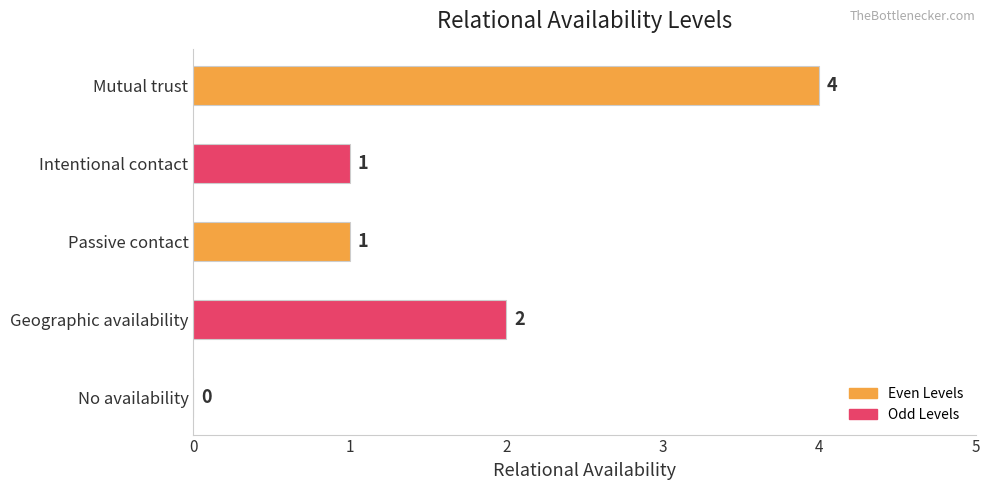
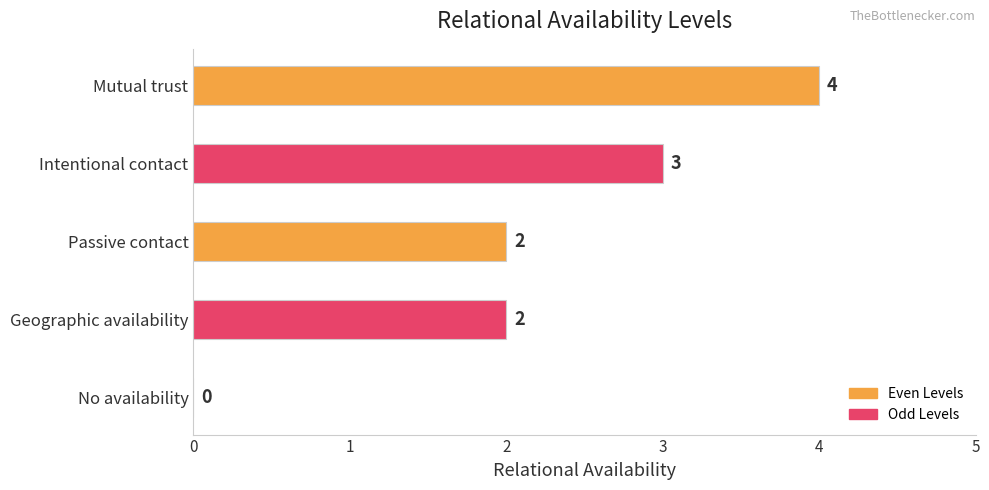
Intentional contact: 1 -> 3
Passive contact: 1 -> 2
